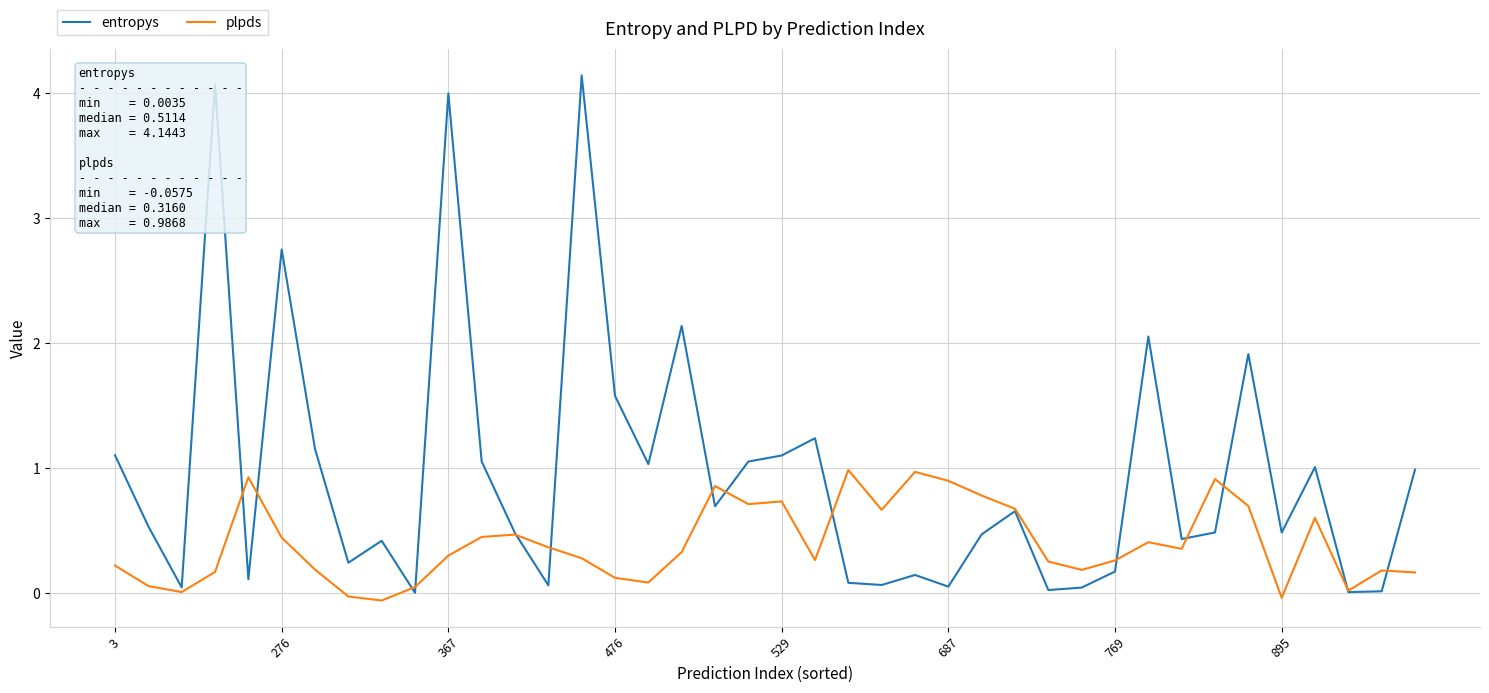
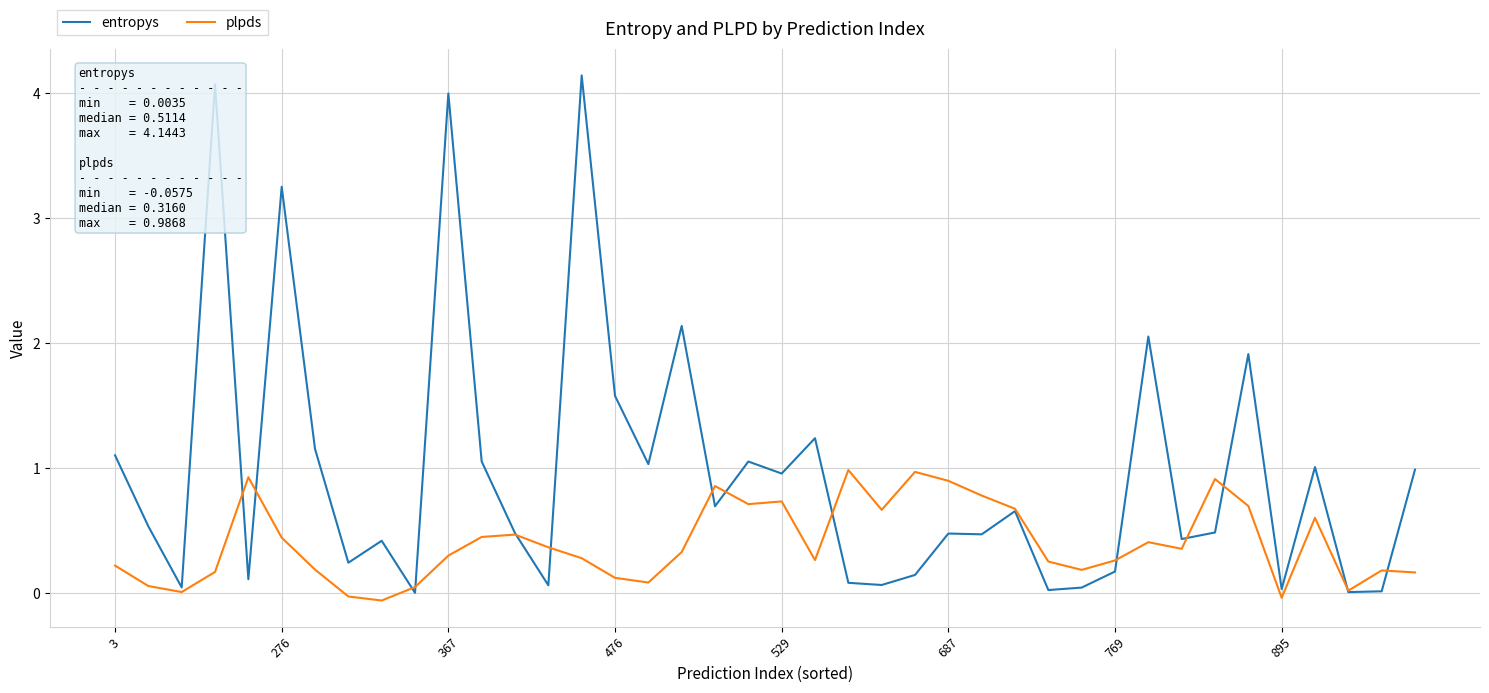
entropys, 276: 2.75 -> 3.25
entropys, 529: 1.10 -> 0.96
entropys, 687: 0.05 -> 0.48
entropys, 895: 0.49 -> 0.03
